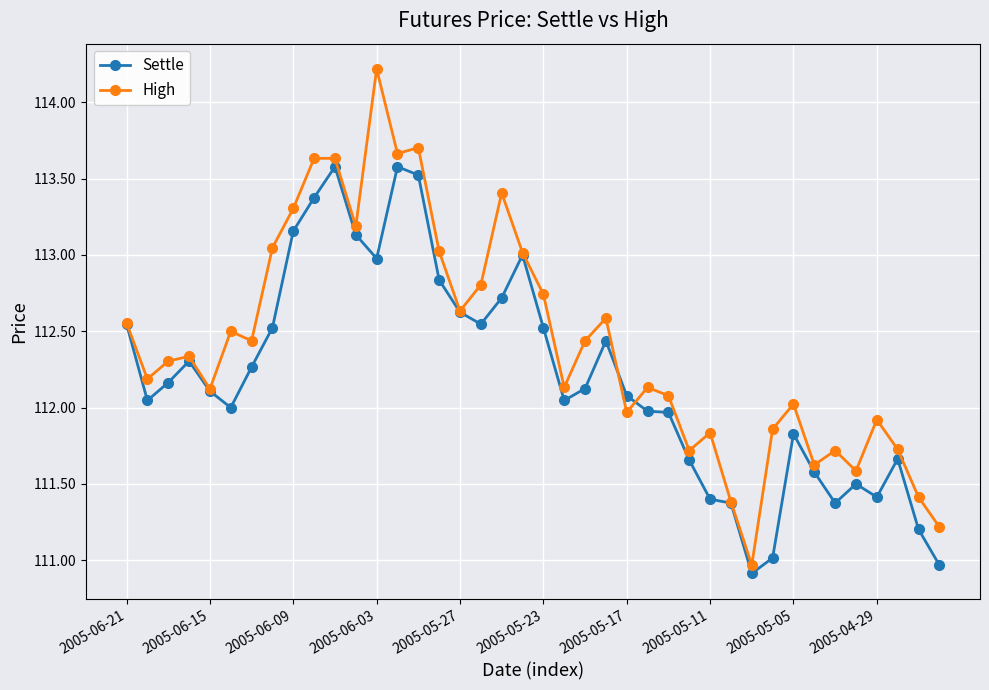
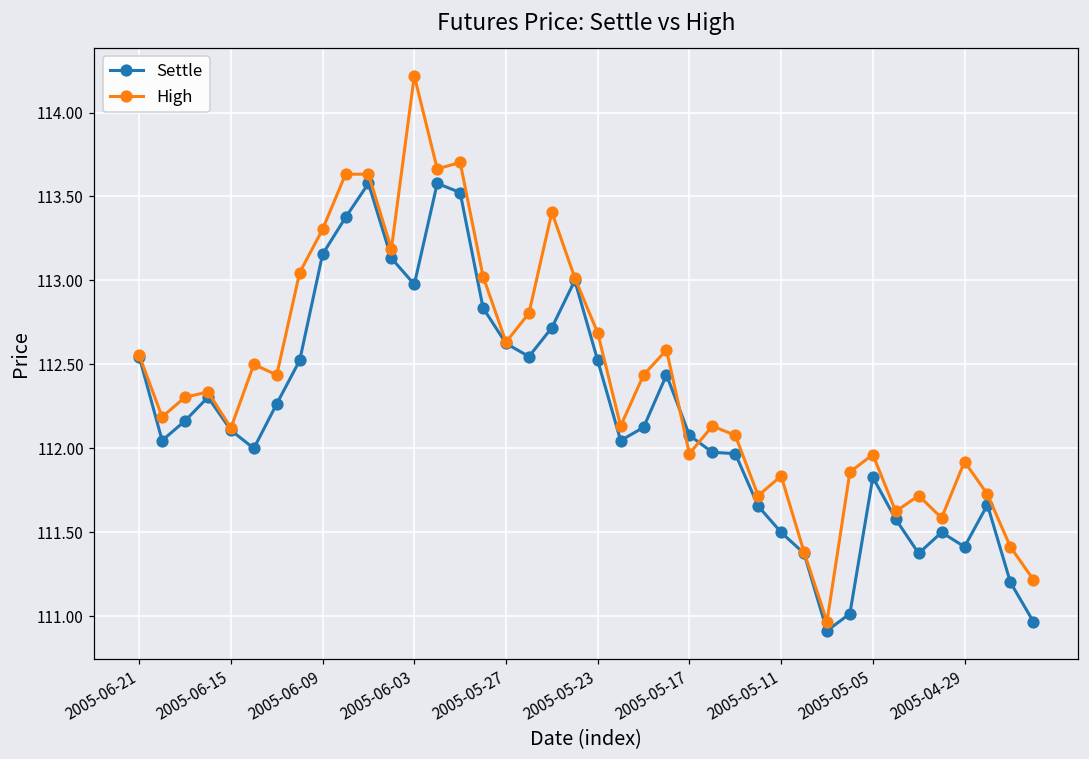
High, 2005-05-23: 112.74 -> 112.69
Settle, 2005-05-11: 111.4 -> 111.5
High, 2005-05-05: 112.02 -> 111.96
